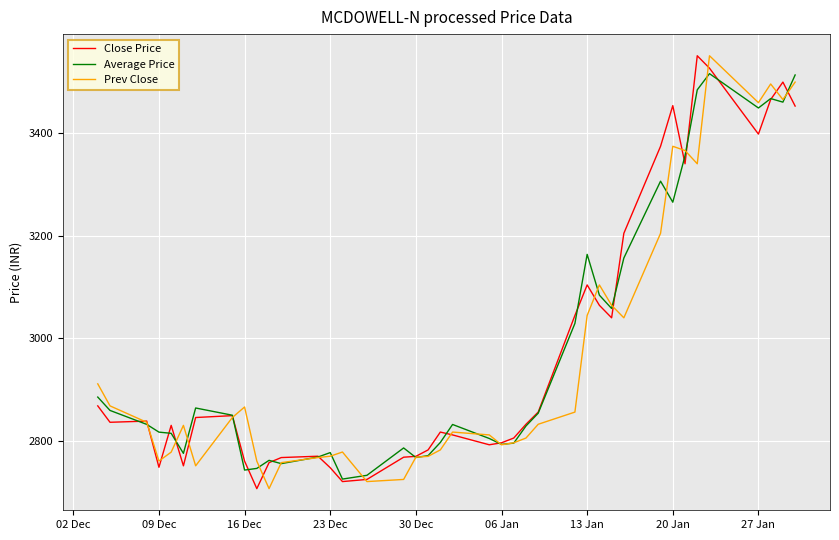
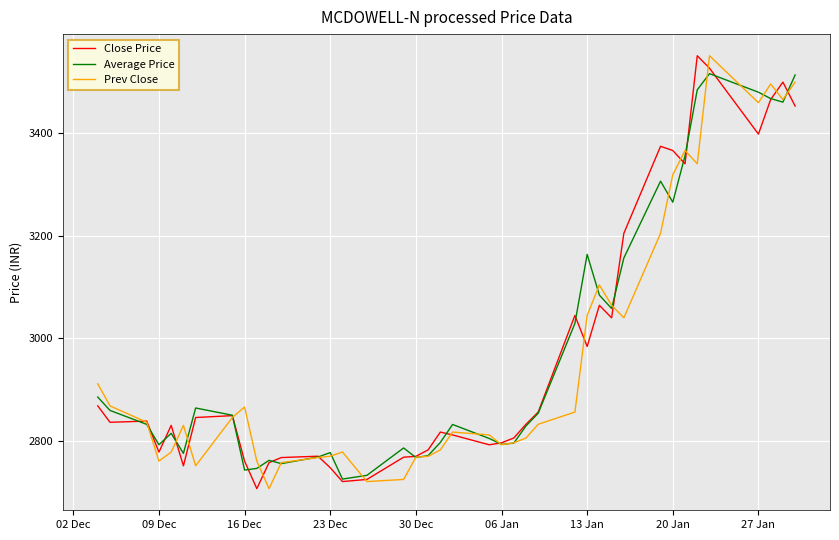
Close Price, 09 Dec: 2750 -> 2780
Average Price, 09 Dec: 2820 -> 2790
Close Price, 13 Jan: 3100 -> 2980
Close Price, 20 Jan: 3450 -> 3370
Prev Close, 20 Jan: 3370 -> 3320
Average Price, 27 Jan: 3450 -> 3480
